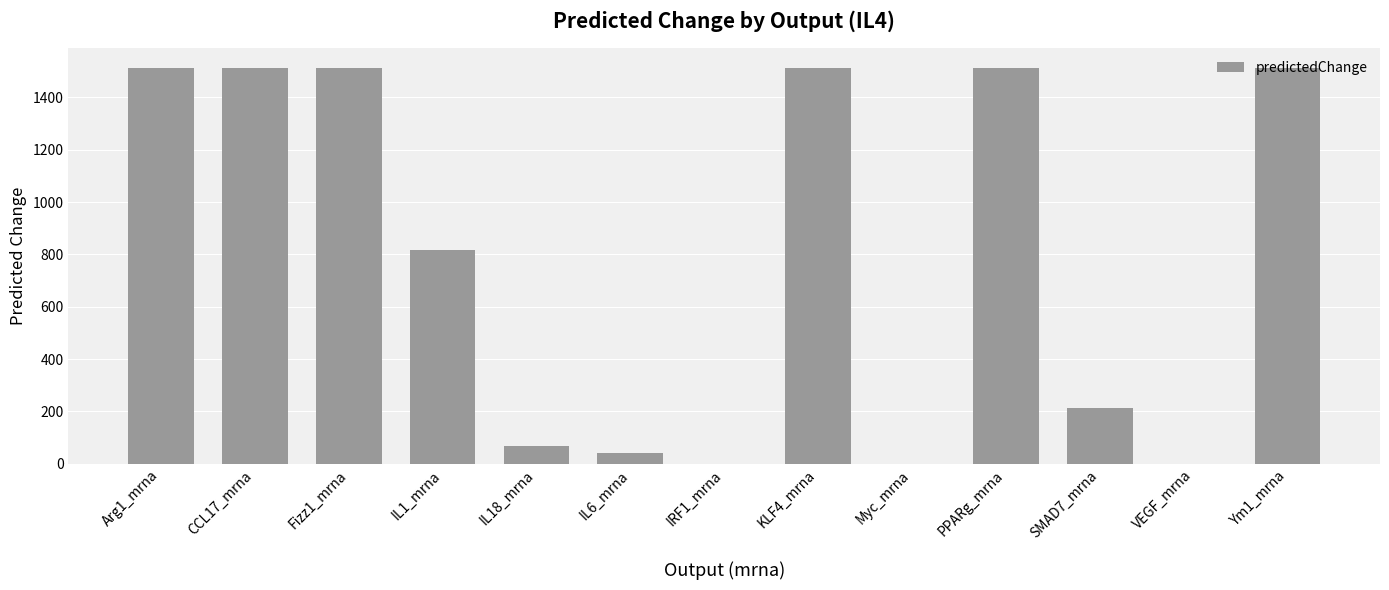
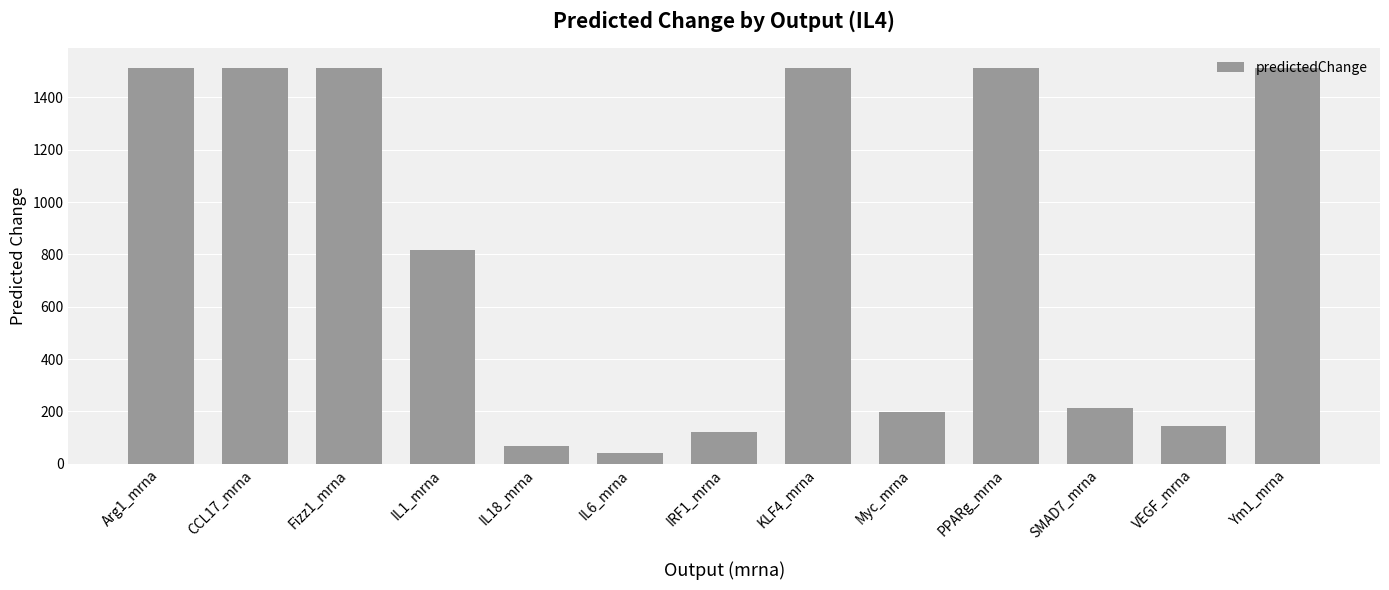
IRF1_mrna: 0 -> 120
Myc_mrna: 0 -> 200
VEGF_mrna: 0 -> 140
